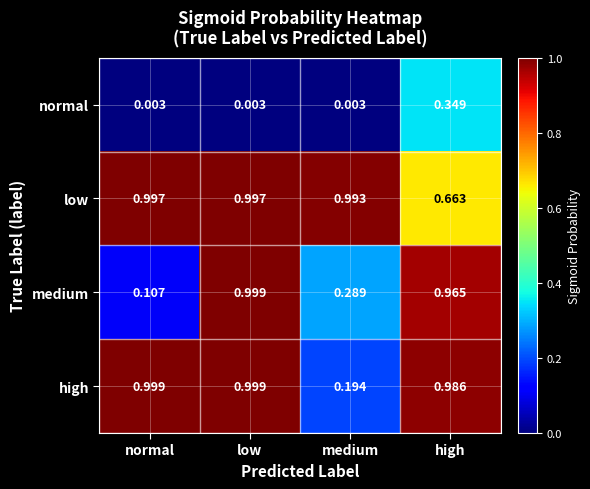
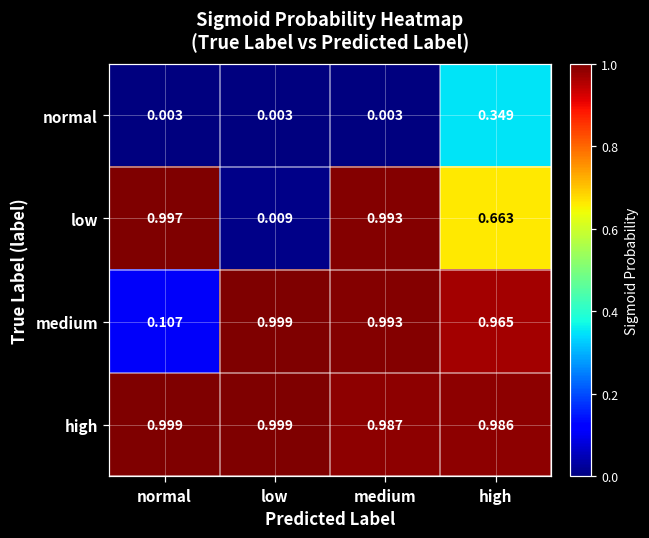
low, low: 0.997 -> 0.009
medium, medium: 0.289 -> 0.993
high, medium: 0.194 -> 0.987
